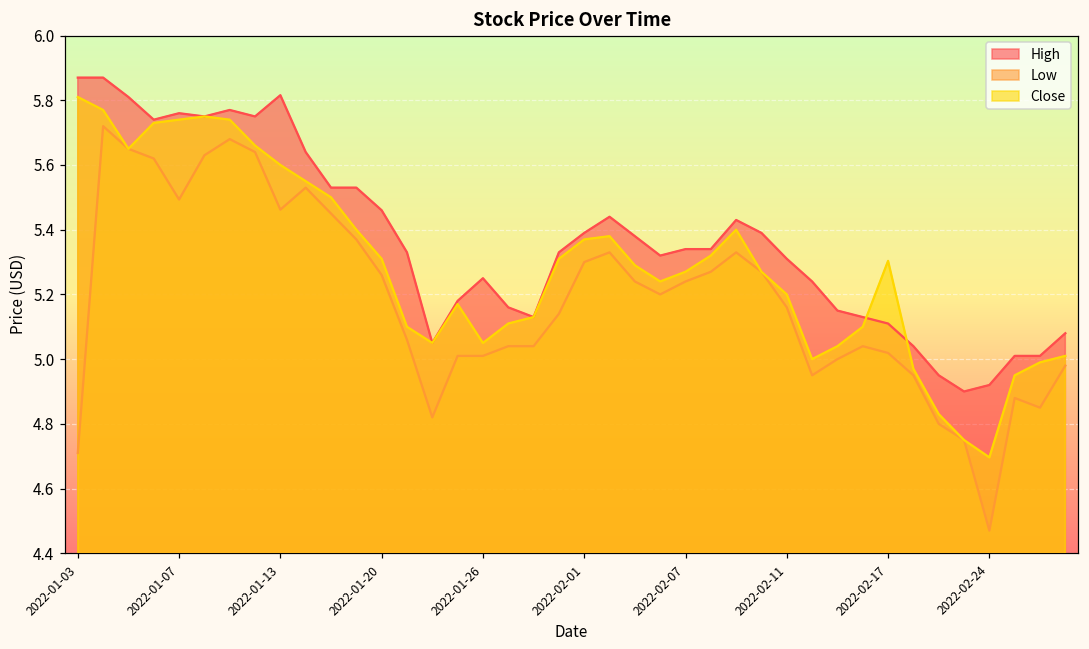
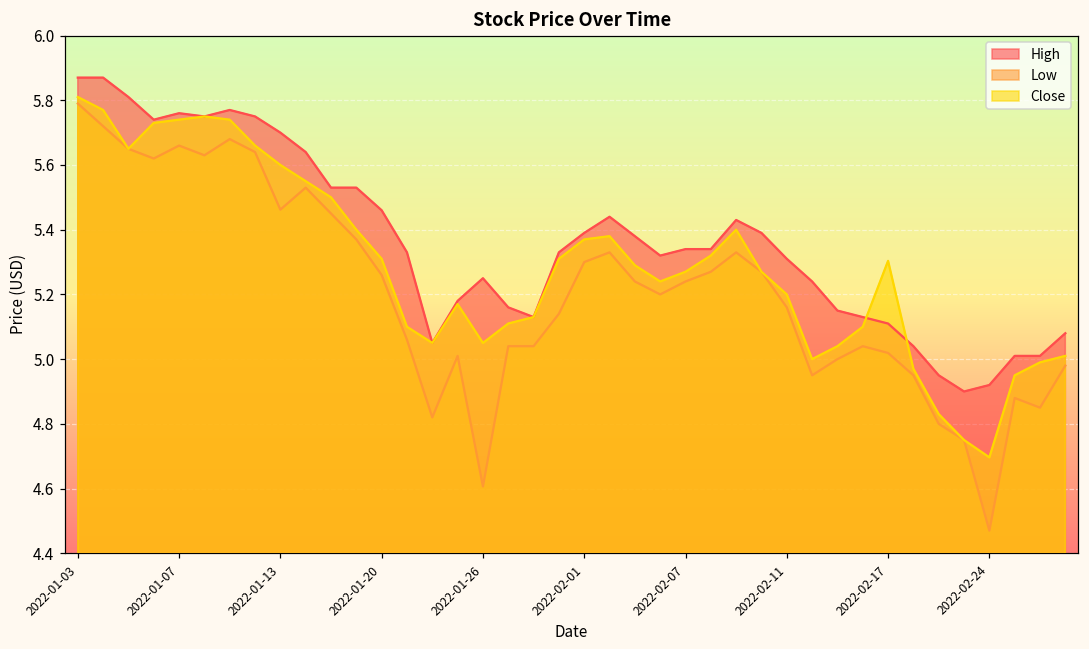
Low, 2022-01-03: 4.71 -> 5.79
Low, 2022-01-07: 5.49 -> 5.66
High, 2022-01-13: 5.82 -> 5.70
Low, 2022-01-26: 5.01 -> 4.61
